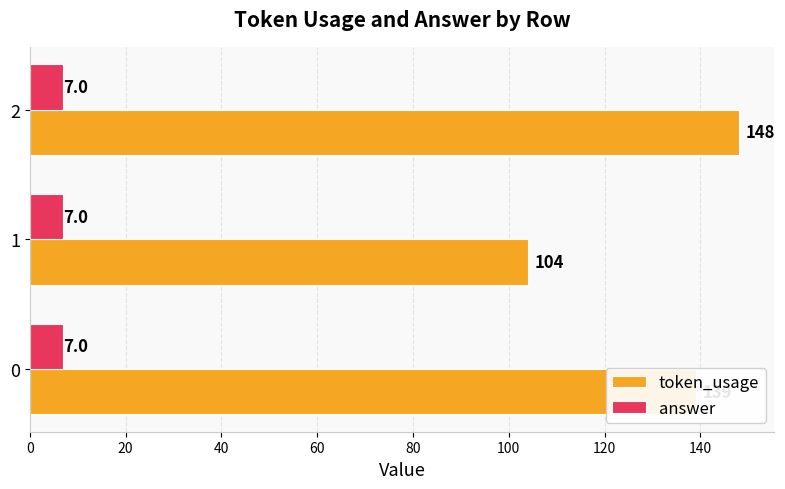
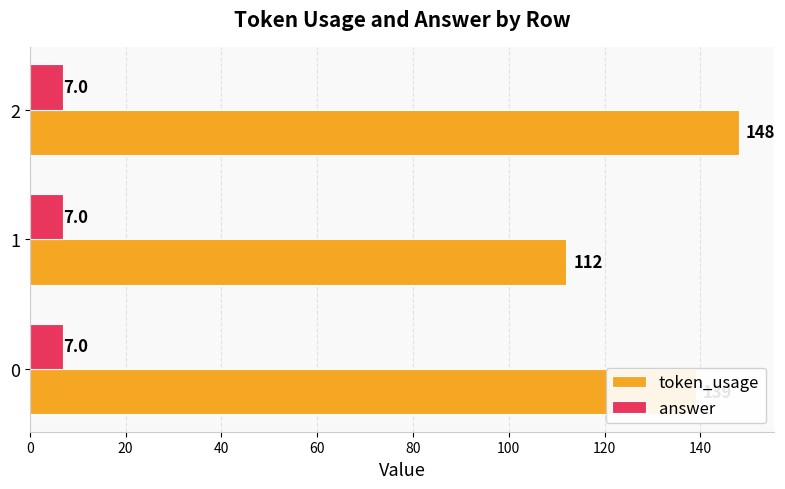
token_usage, 1: 104 -> 112
